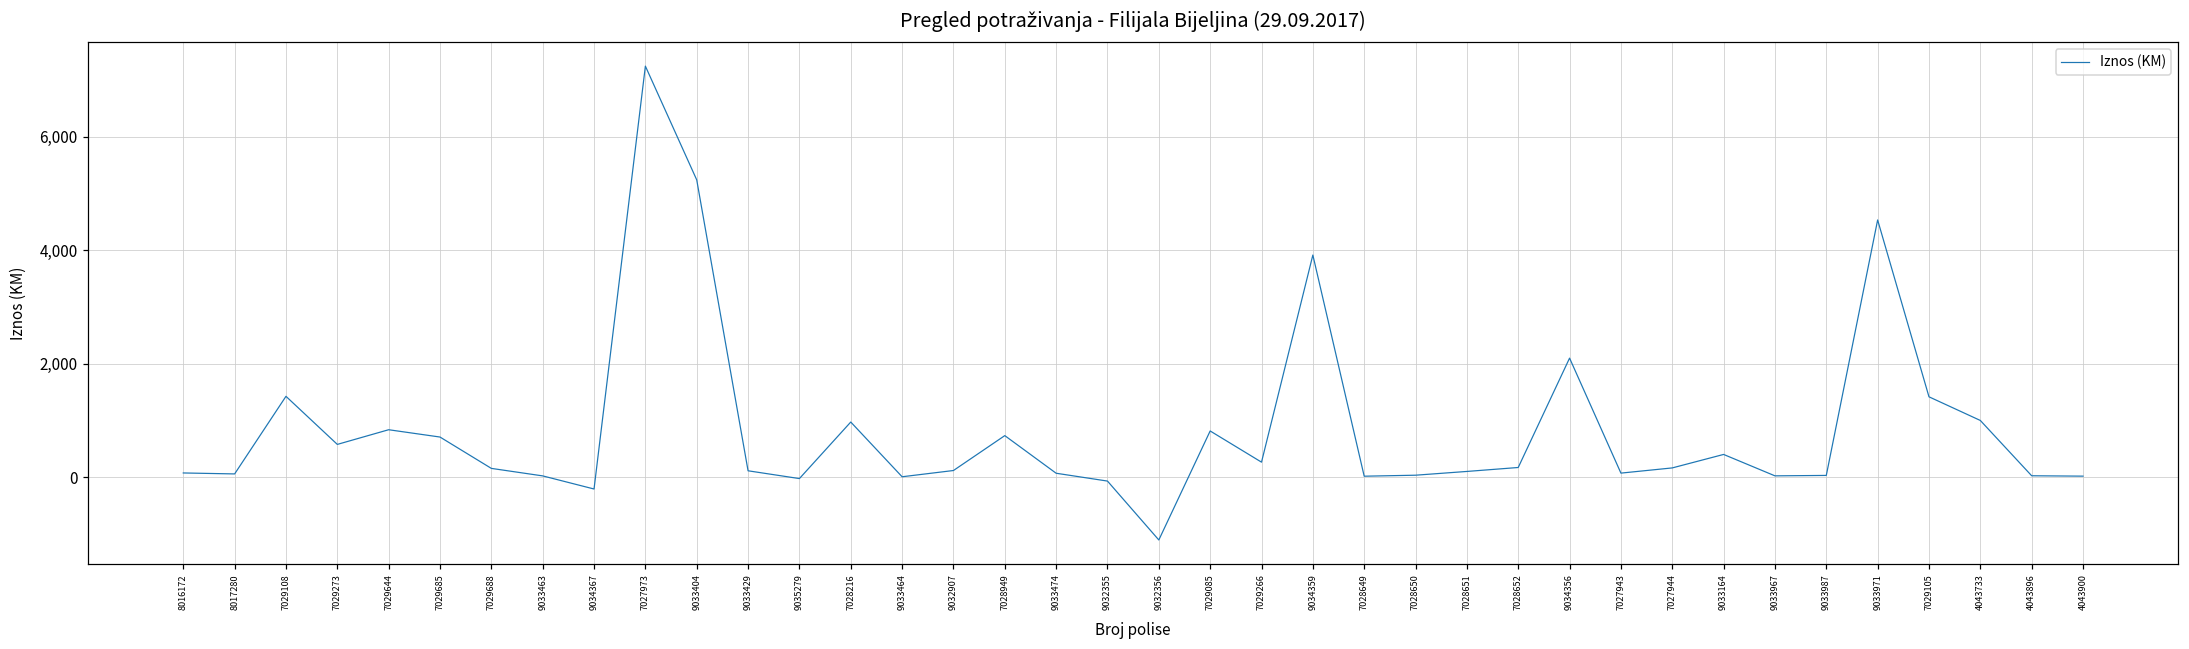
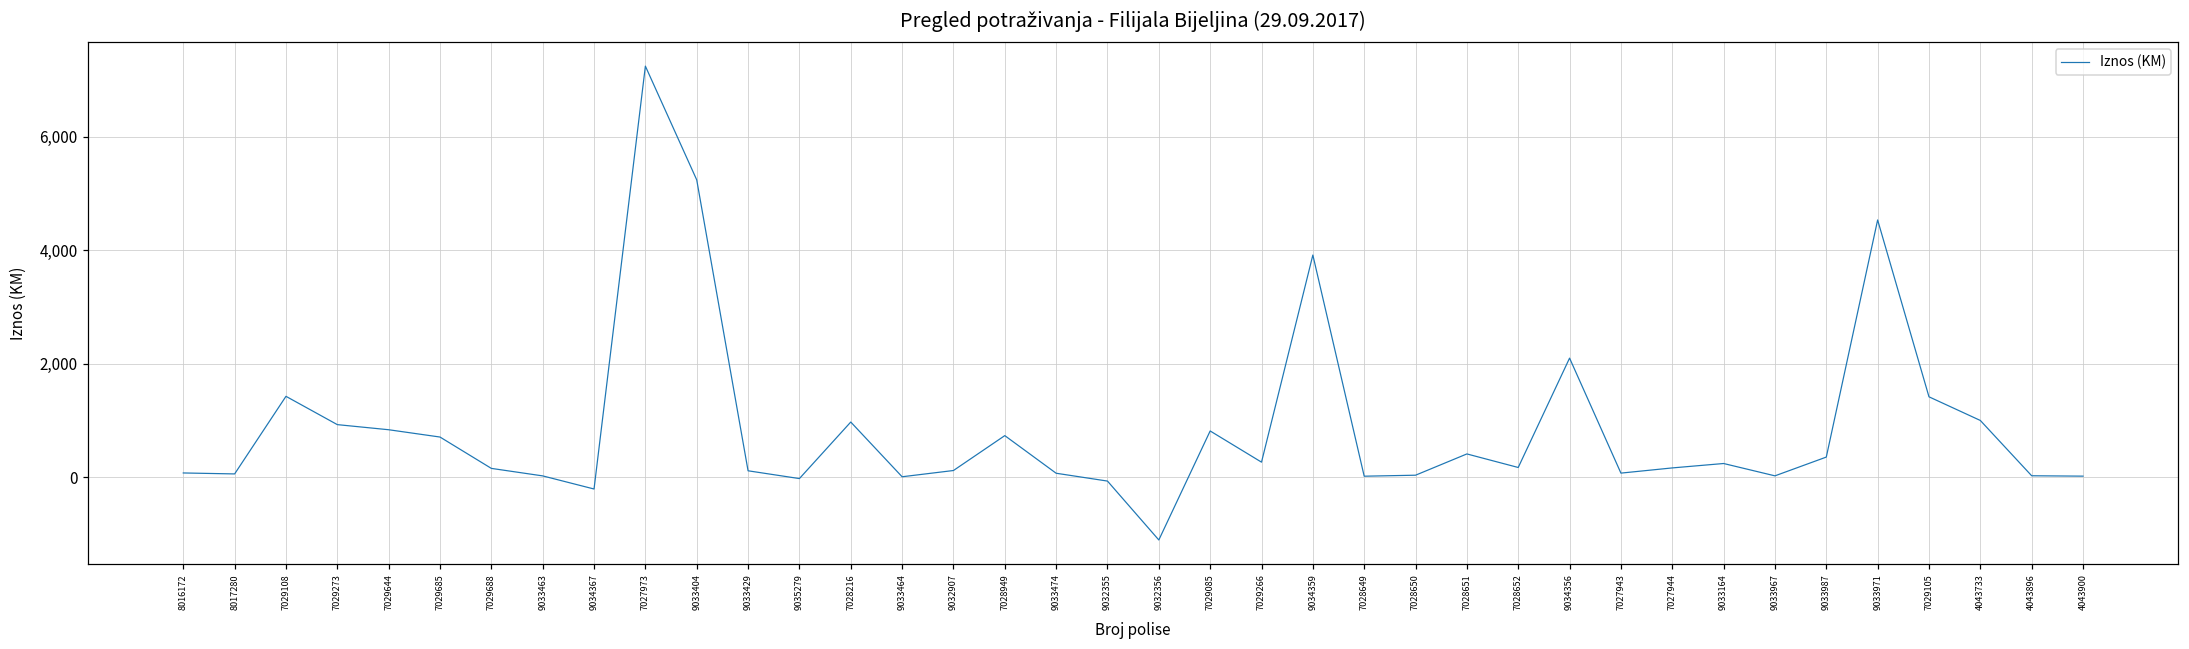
7029273: 600 -> 900
7028651: 100 -> 400
9033164: 400 -> 200
9033987: 0 -> 400
